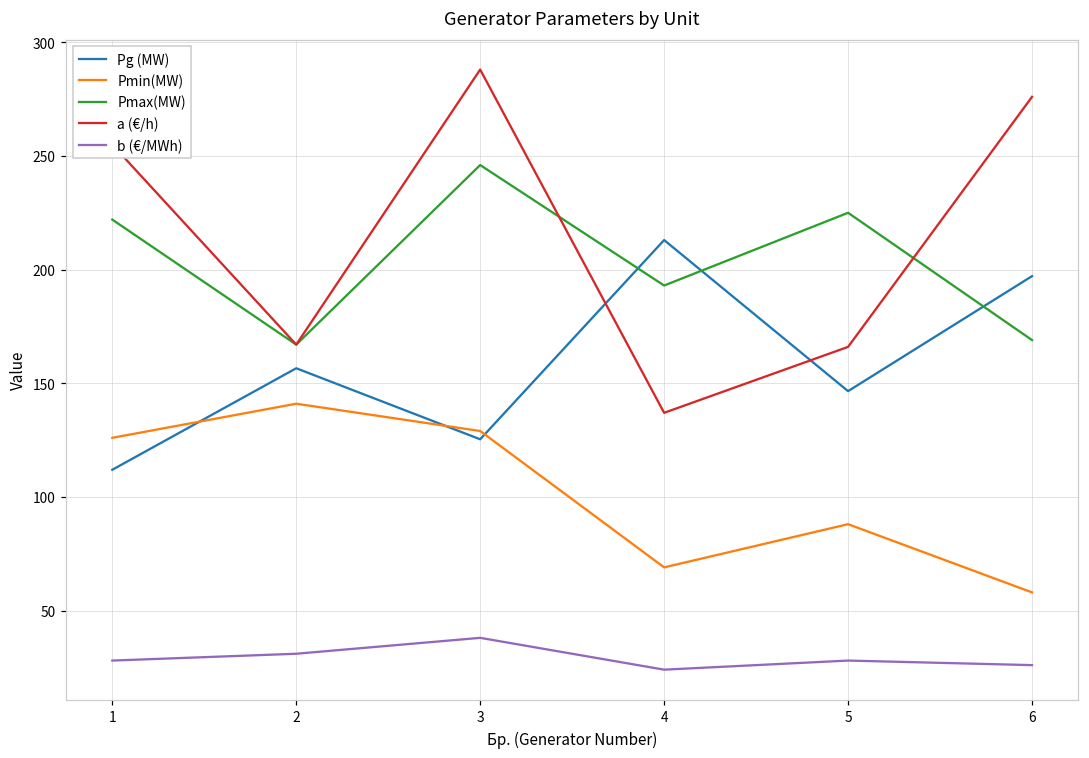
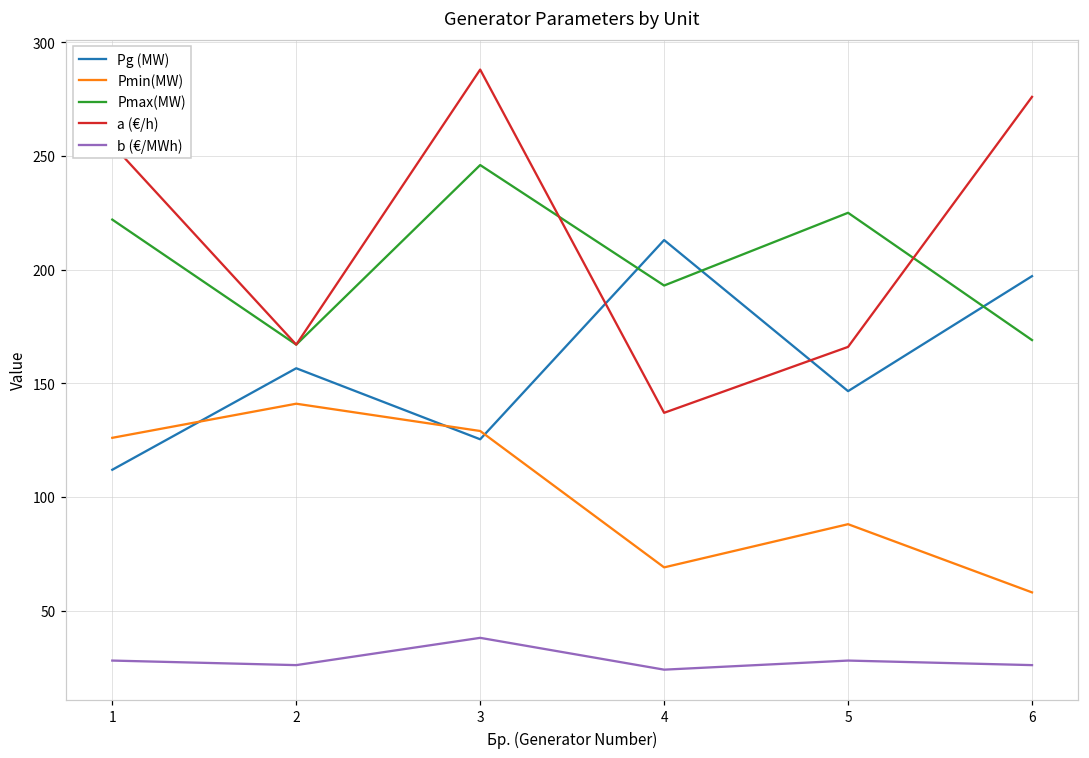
b (€/MWh), 2: 31 -> 26
